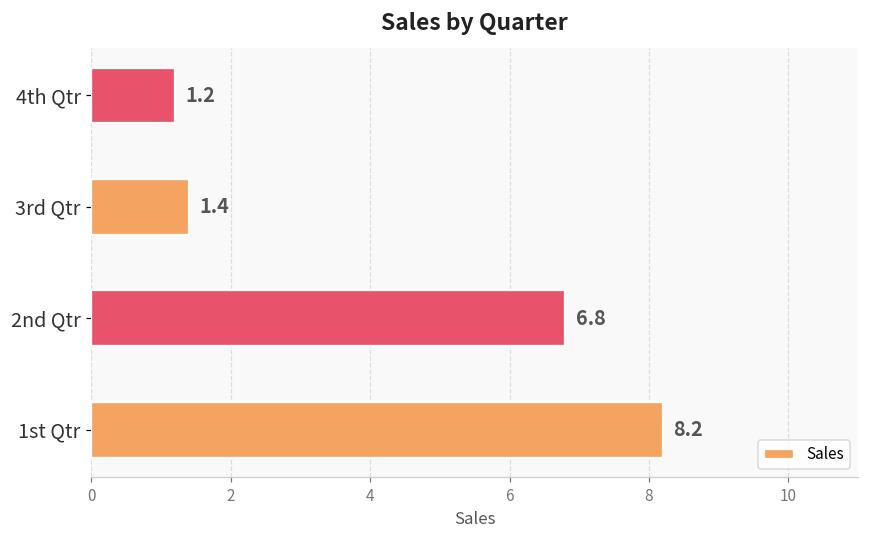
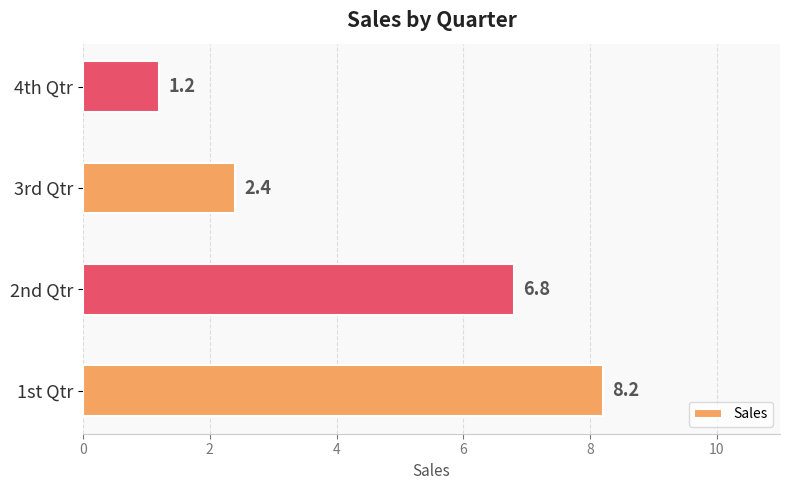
3rd Qtr: 1.4 -> 2.4
